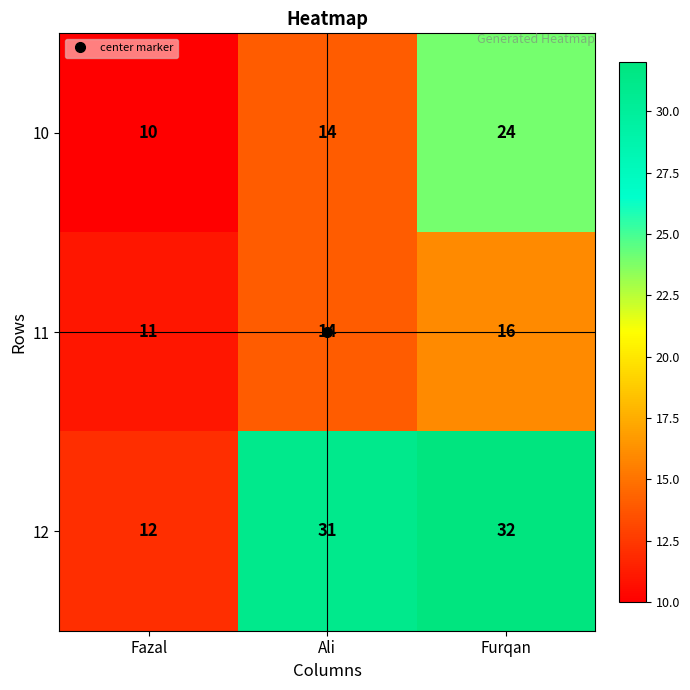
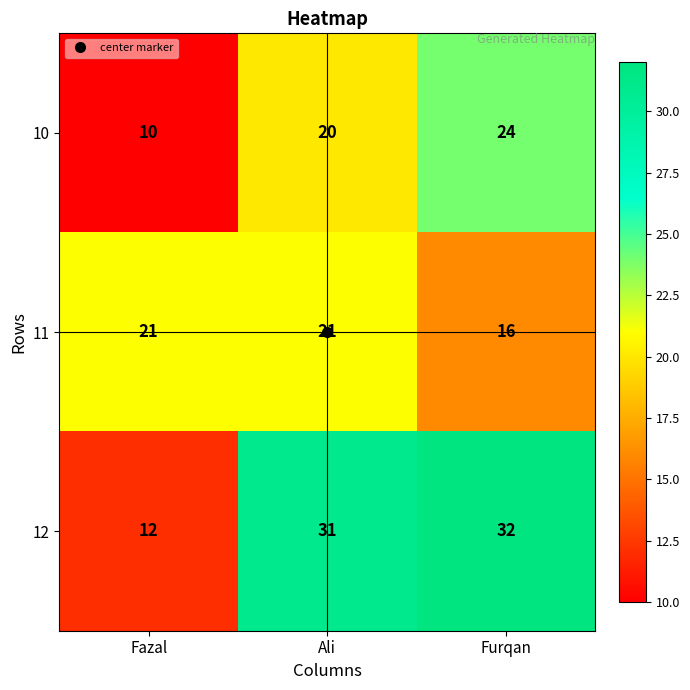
10, Ali: 14 -> 20
11, Fazal: 11 -> 21
11, Ali: 14 -> 21
